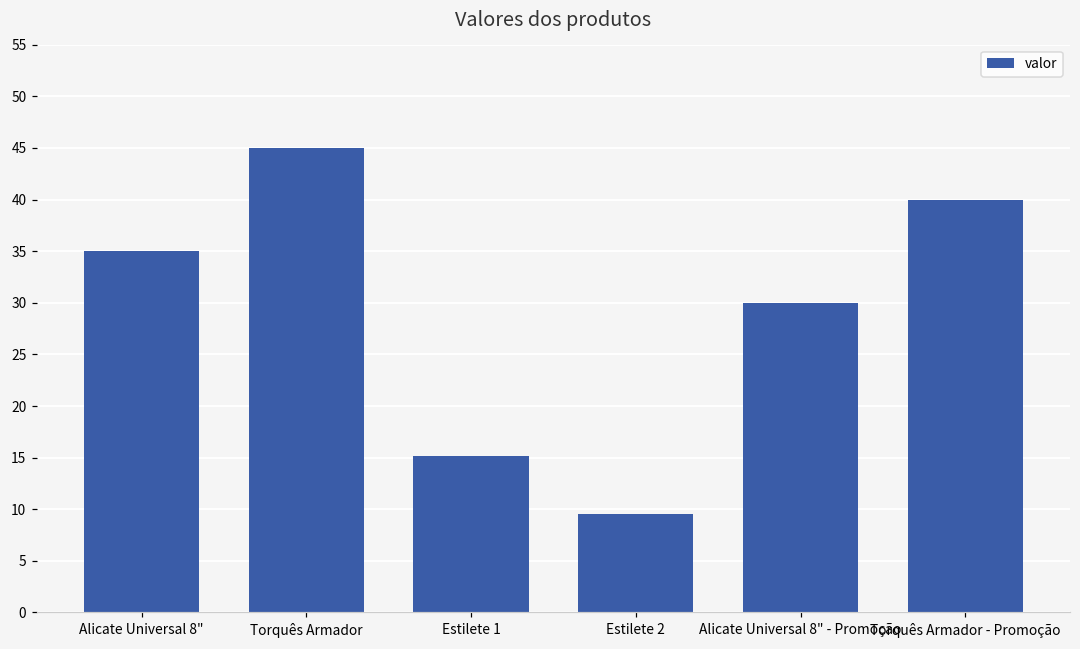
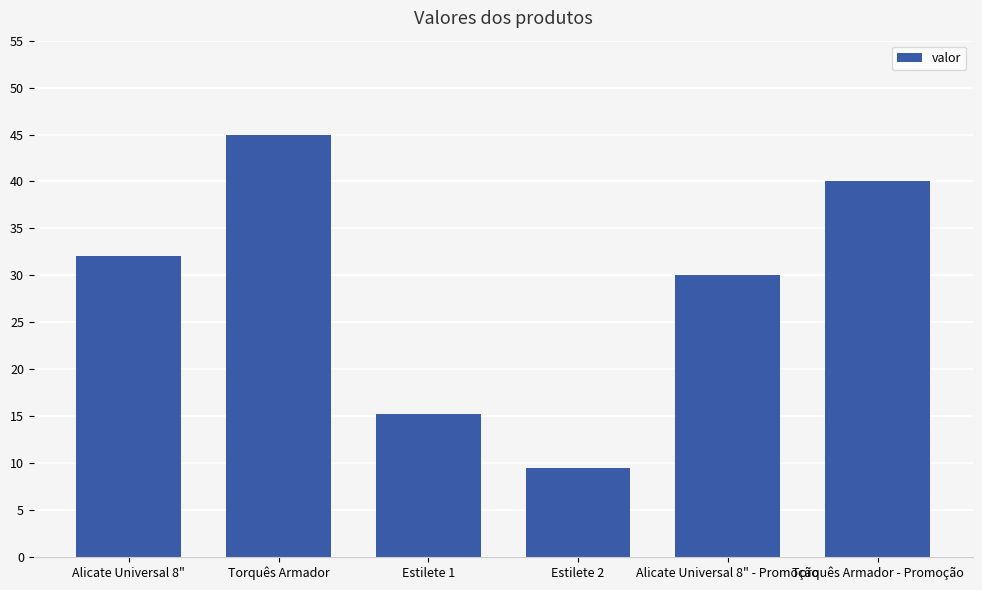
Alicate Universal 8": 35 -> 32
